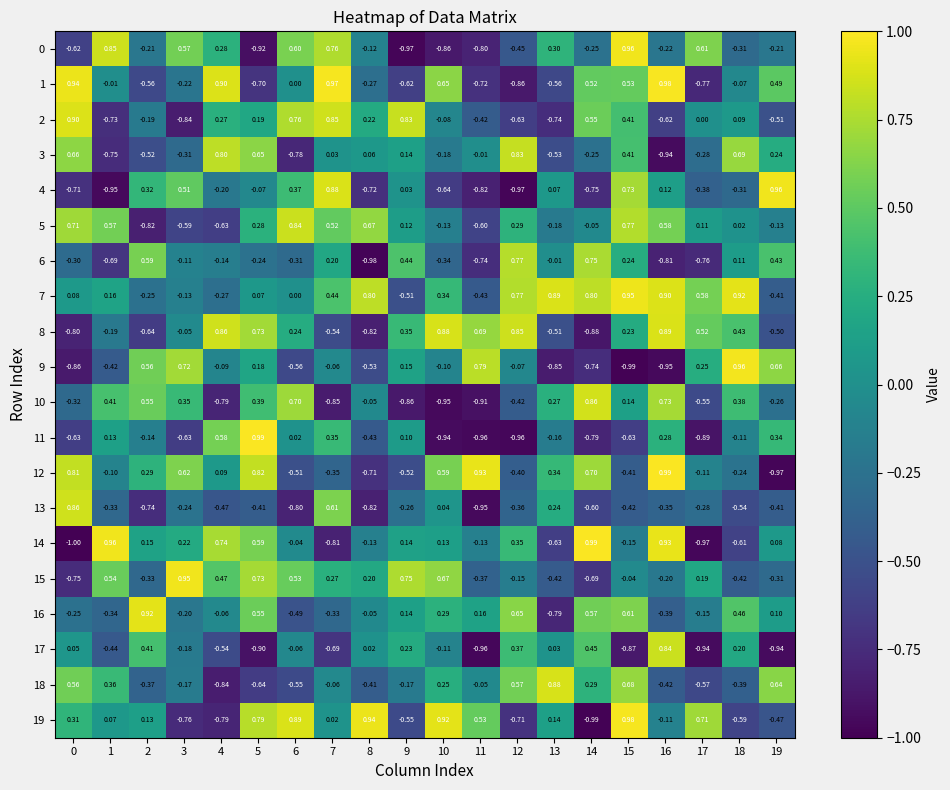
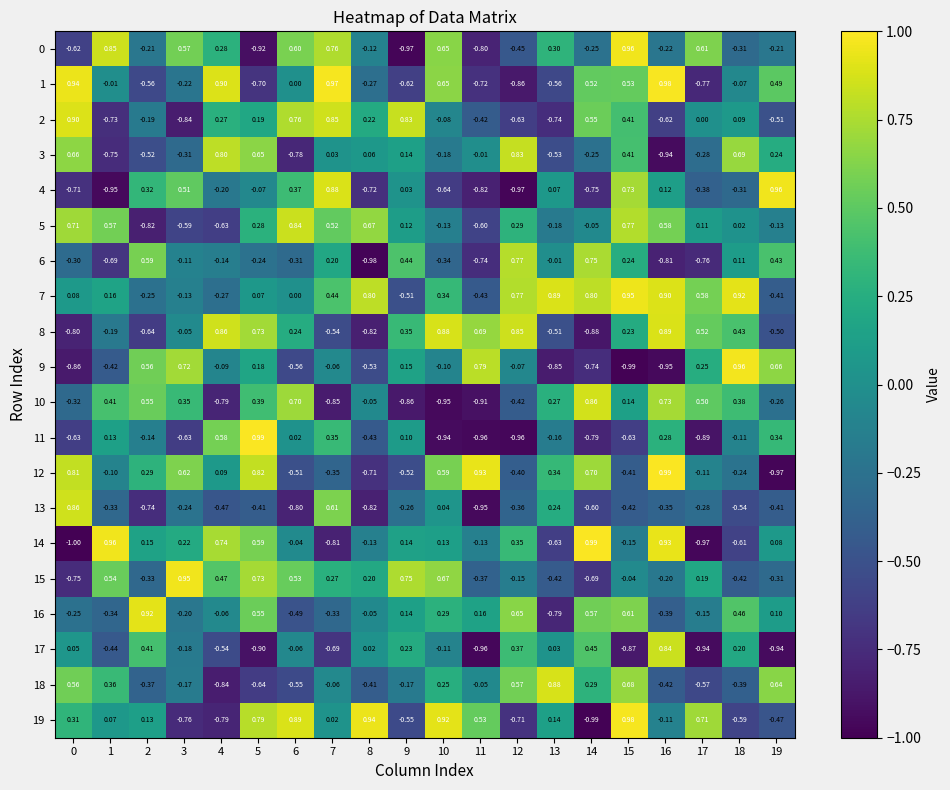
0, 10: -0.86 -> 0.65
10, 17: -0.55 -> 0.50
